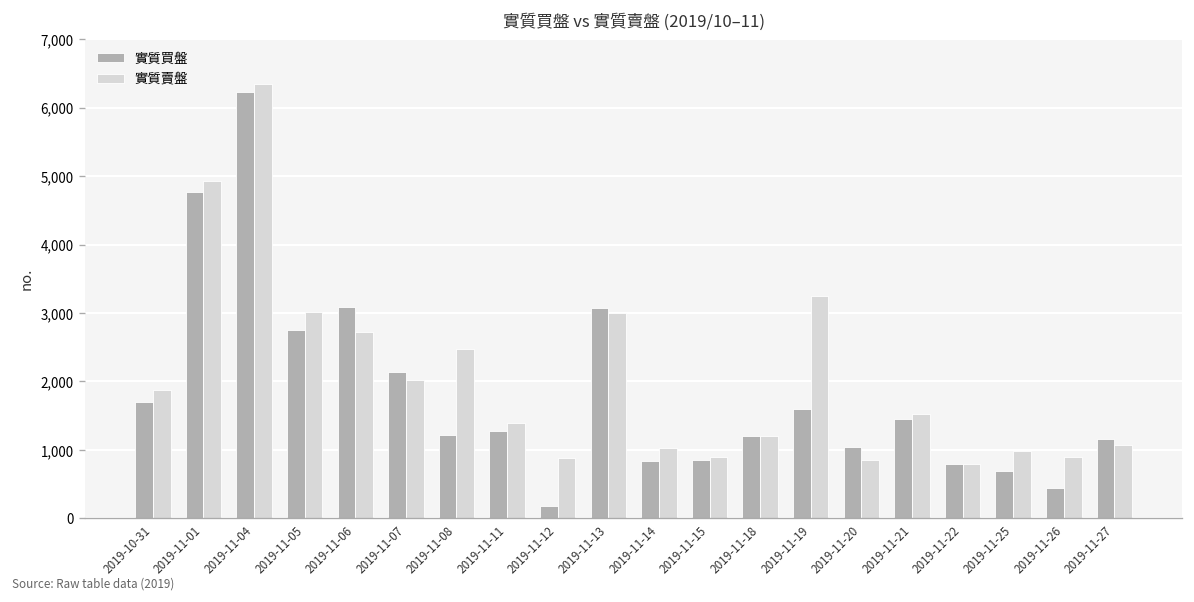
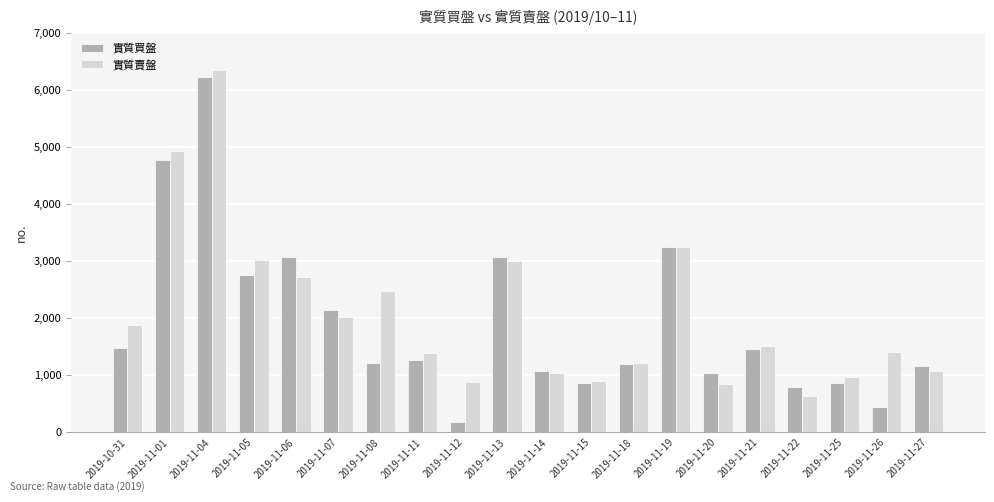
實質買盤, 2019-10-31: 1,700 -> 1,500
實質買盤, 2019-11-14: 800 -> 1,100
實質買盤, 2019-11-19: 1,600 -> 3,200
實質賣盤, 2019-11-22: 800 -> 600
實質買盤, 2019-11-25: 700 -> 900
實質賣盤, 2019-11-26: 900 -> 1,400
